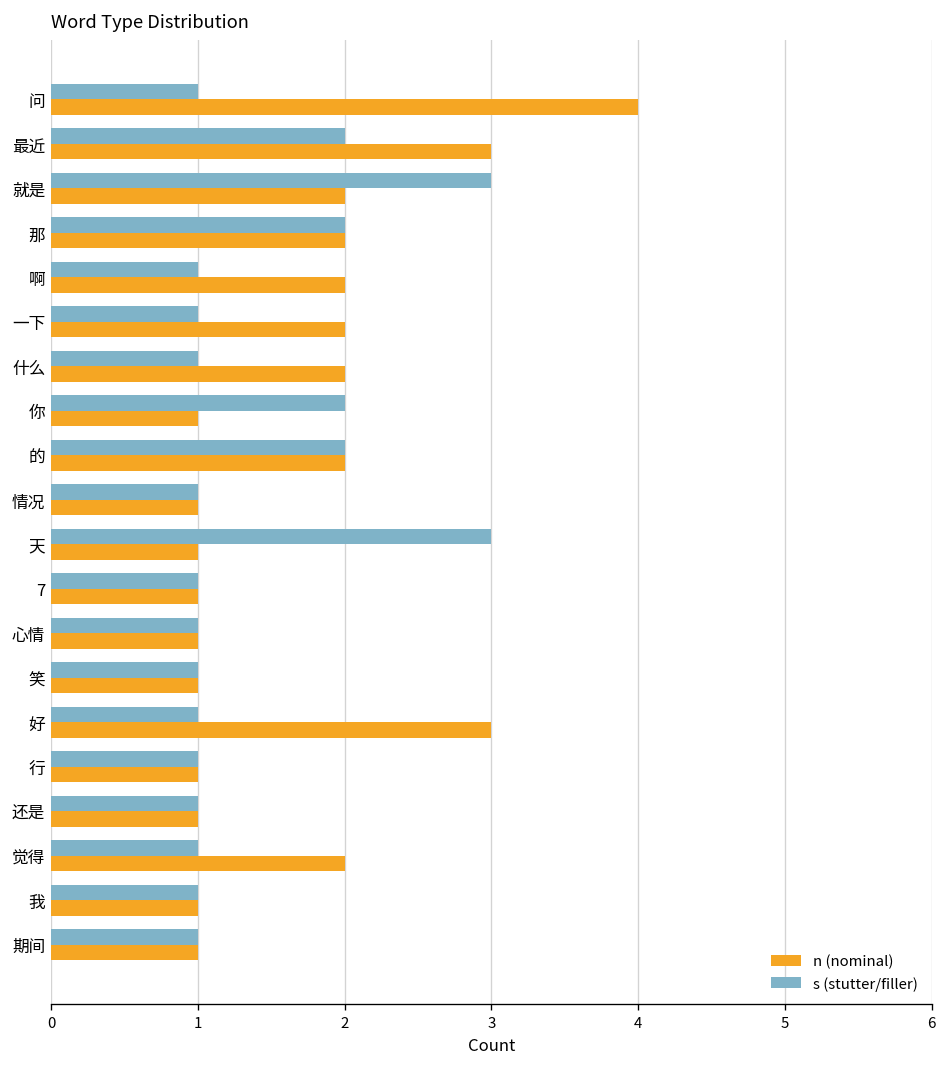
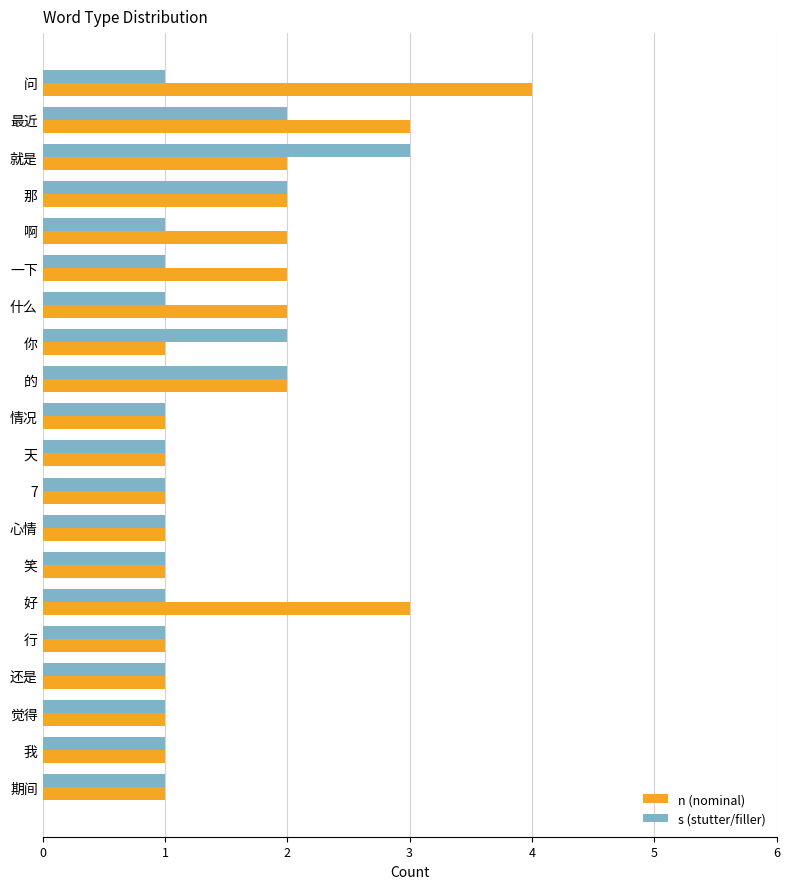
s (stutter/filler), 天: 3 -> 1
n (nominal), 觉得: 2 -> 1
